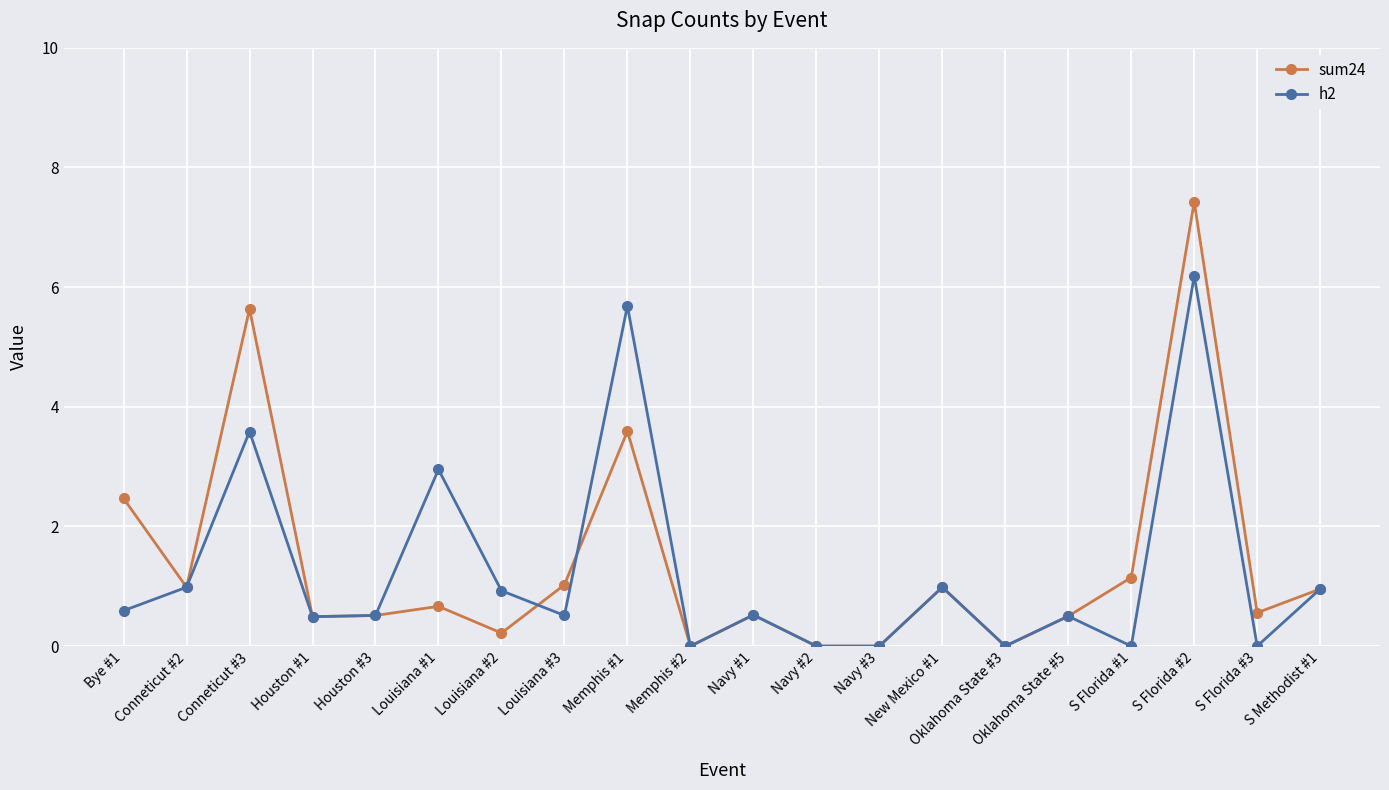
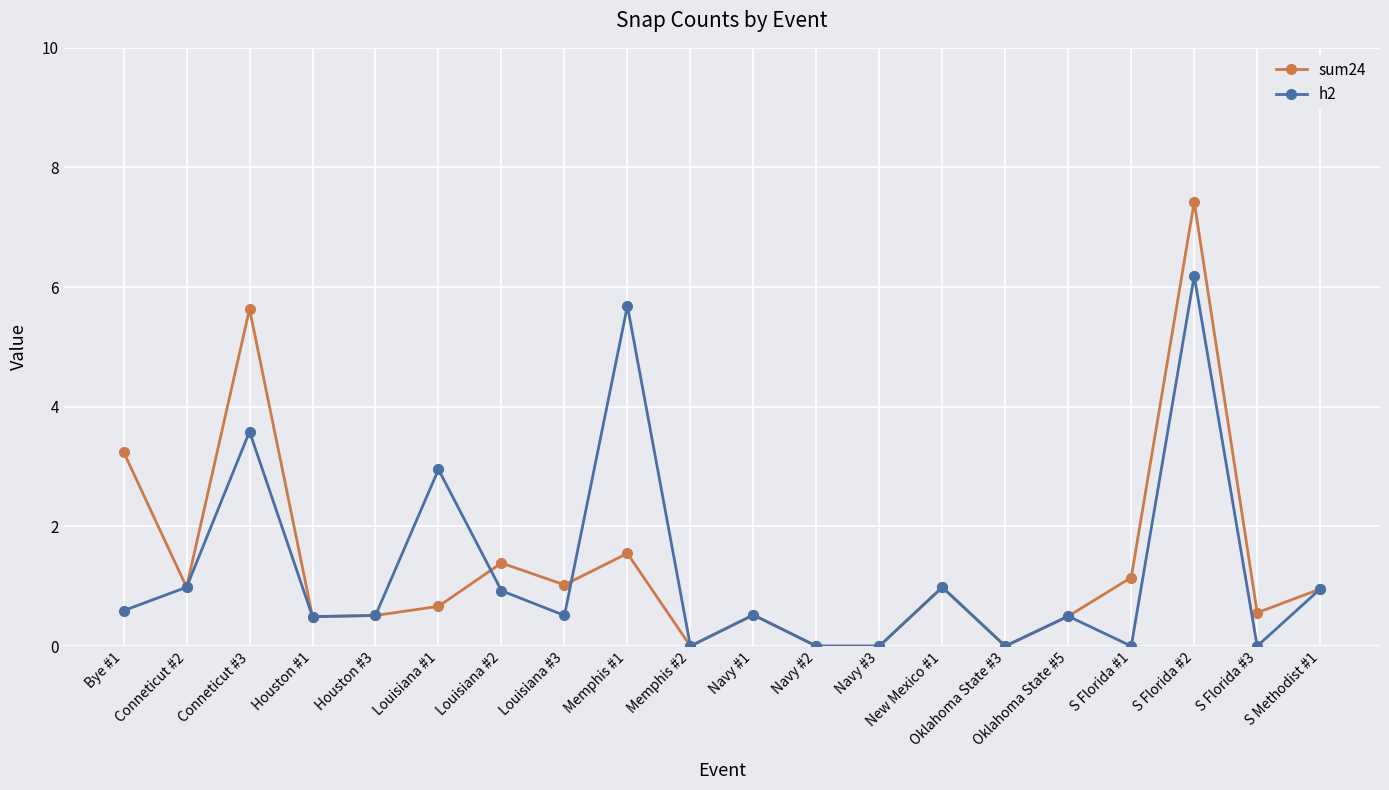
sum24, Bye #1: 2.5 -> 3.2
sum24, Louisiana #2: 0.2 -> 1.4
sum24, Memphis #1: 3.6 -> 1.5
